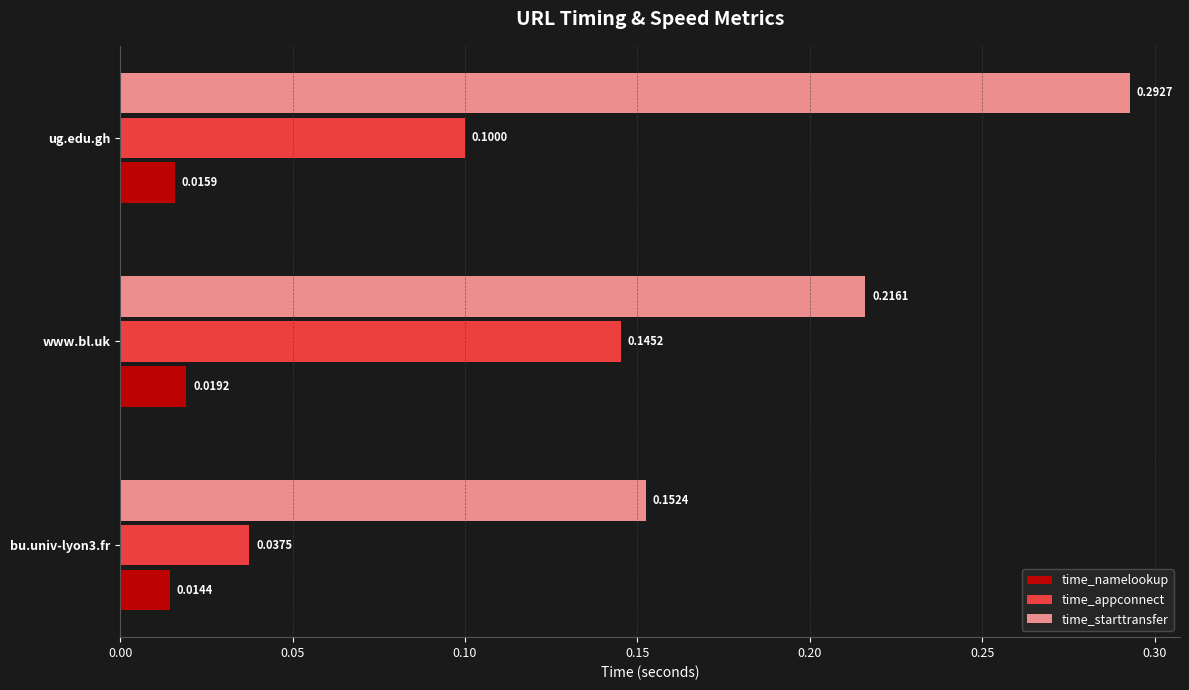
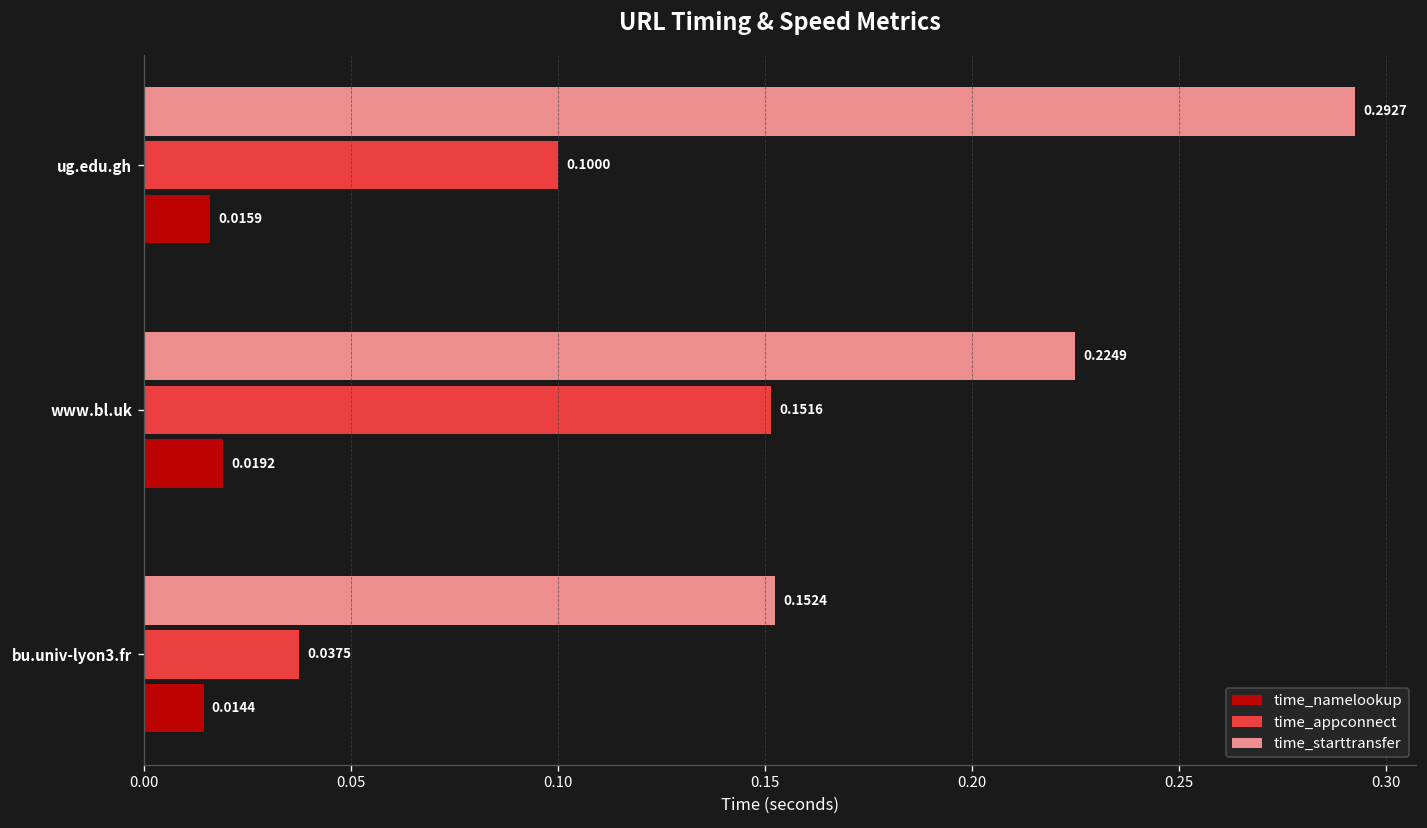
time_starttransfer, www.bl.uk: 0.2161 -> 0.2249
time_appconnect, www.bl.uk: 0.1452 -> 0.1516
